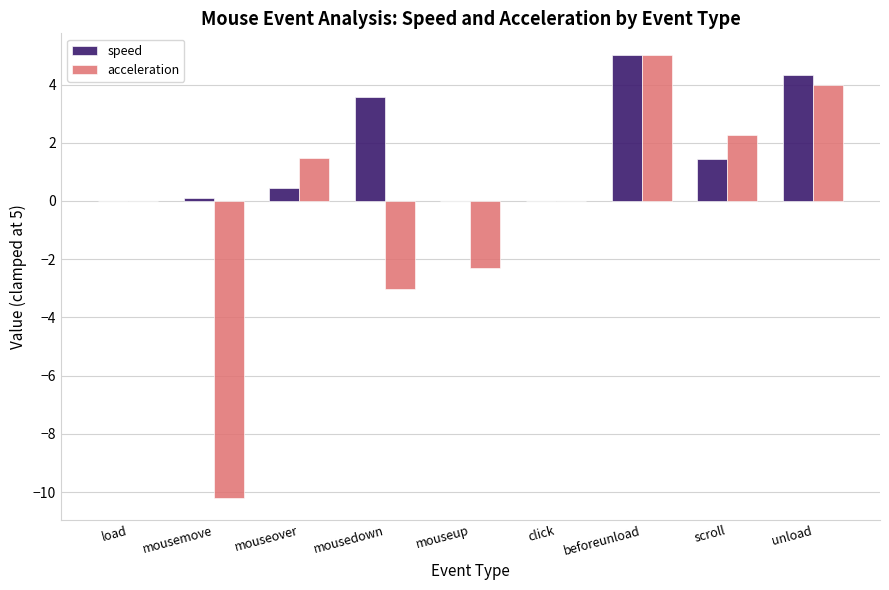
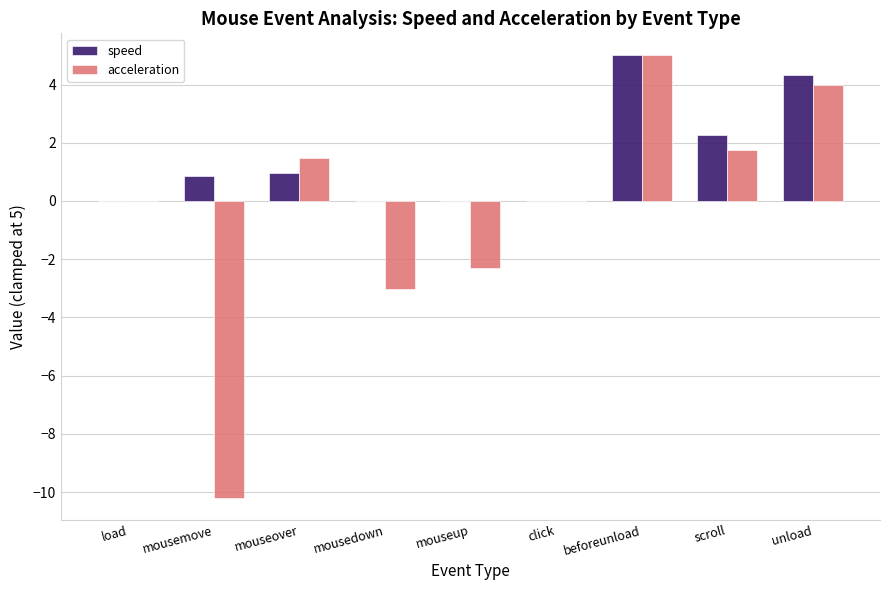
speed, mousemove: 0.1 -> 0.9
speed, mouseover: 0.4 -> 0.9
speed, mousedown: 3.6 -> 0.0
speed, scroll: 1.5 -> 2.3
acceleration, scroll: 2.3 -> 1.8
